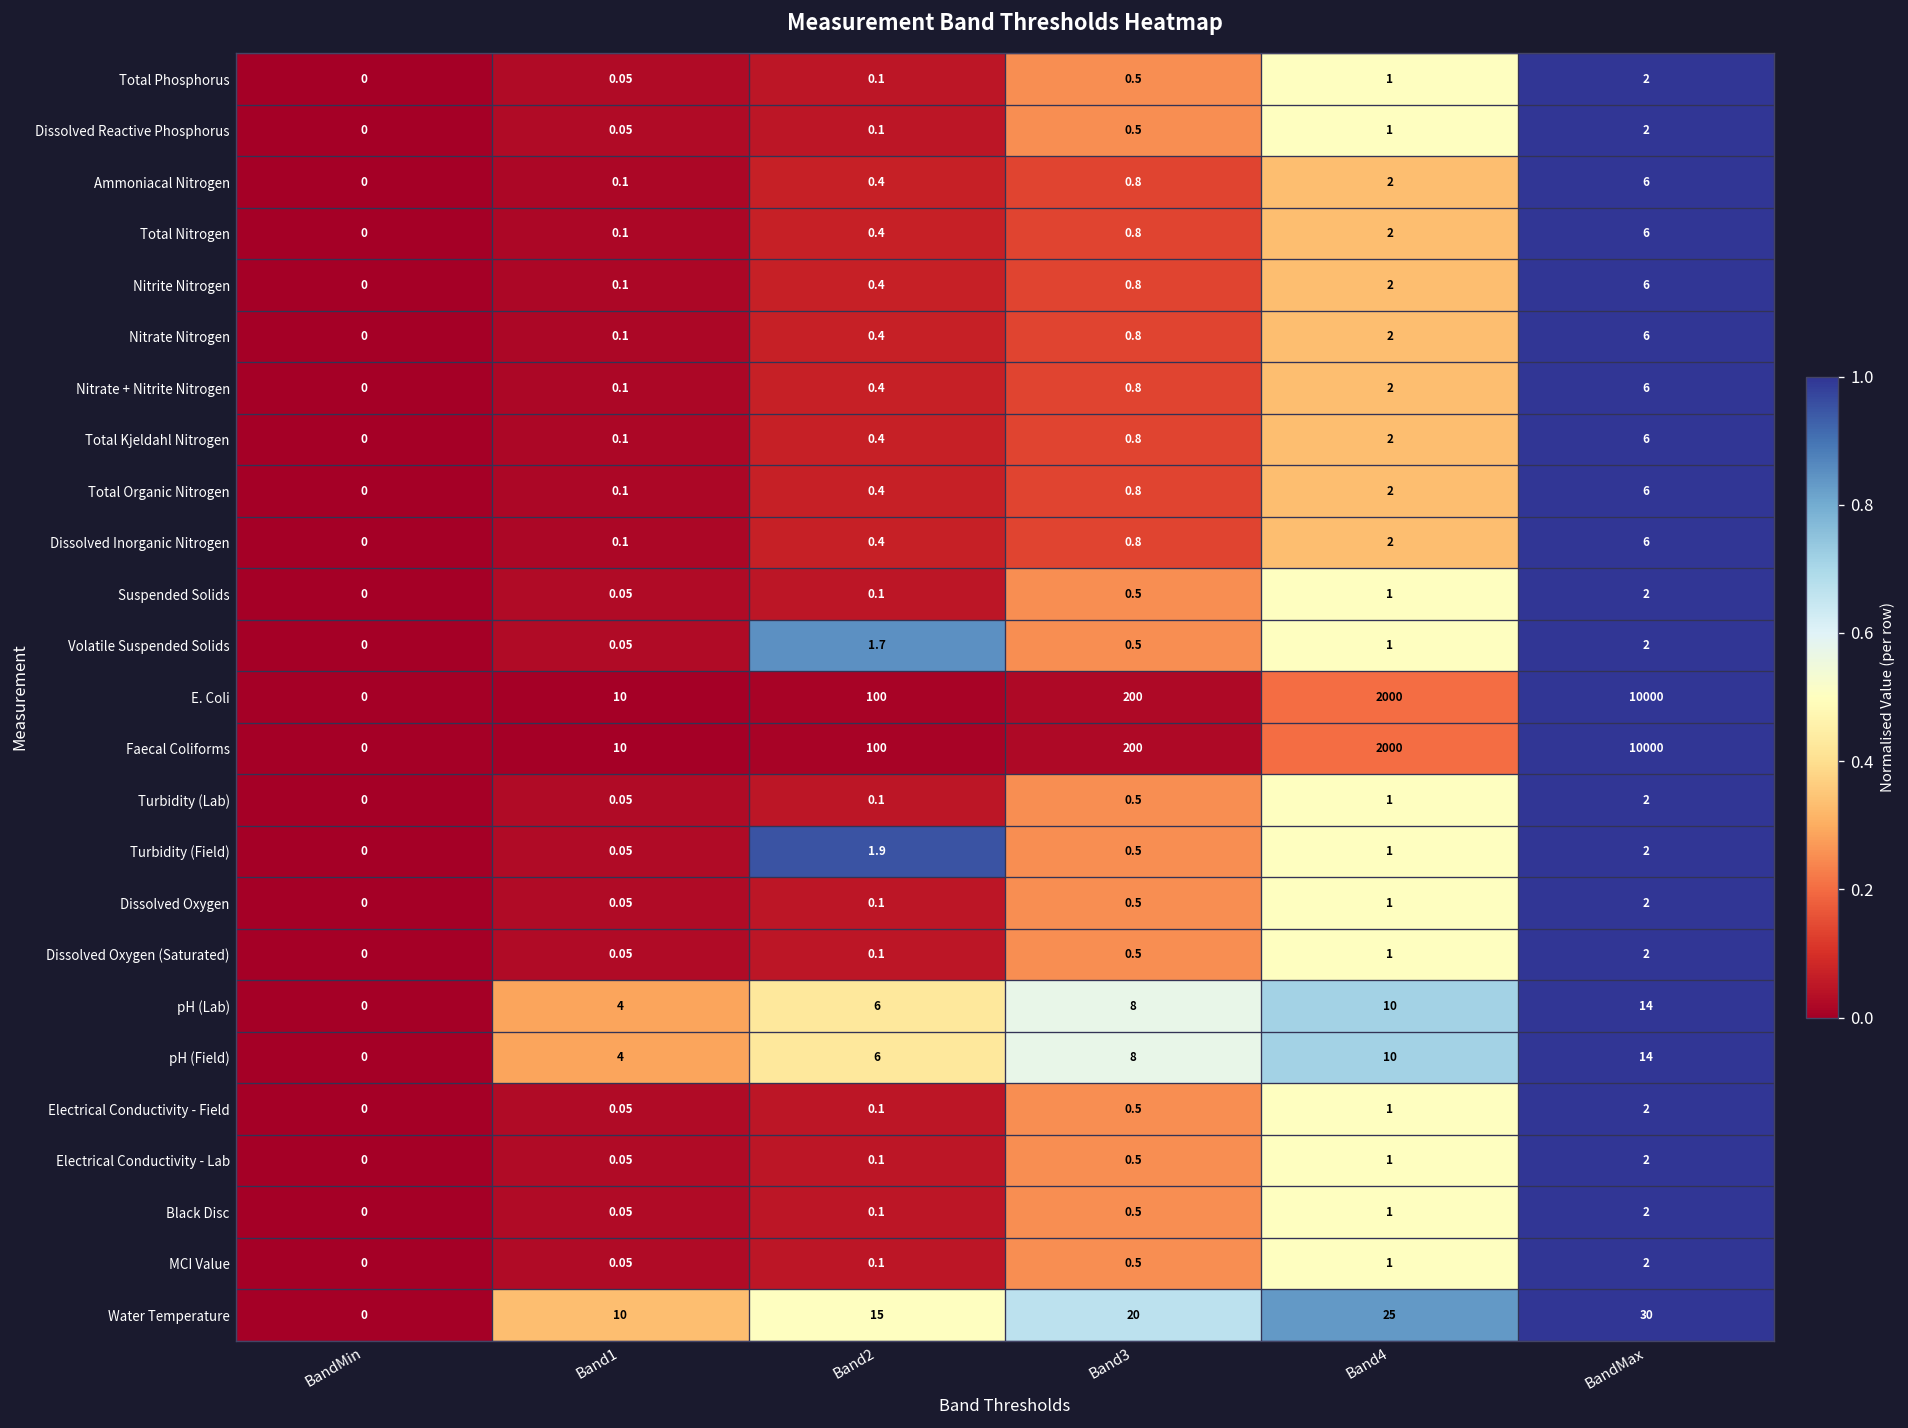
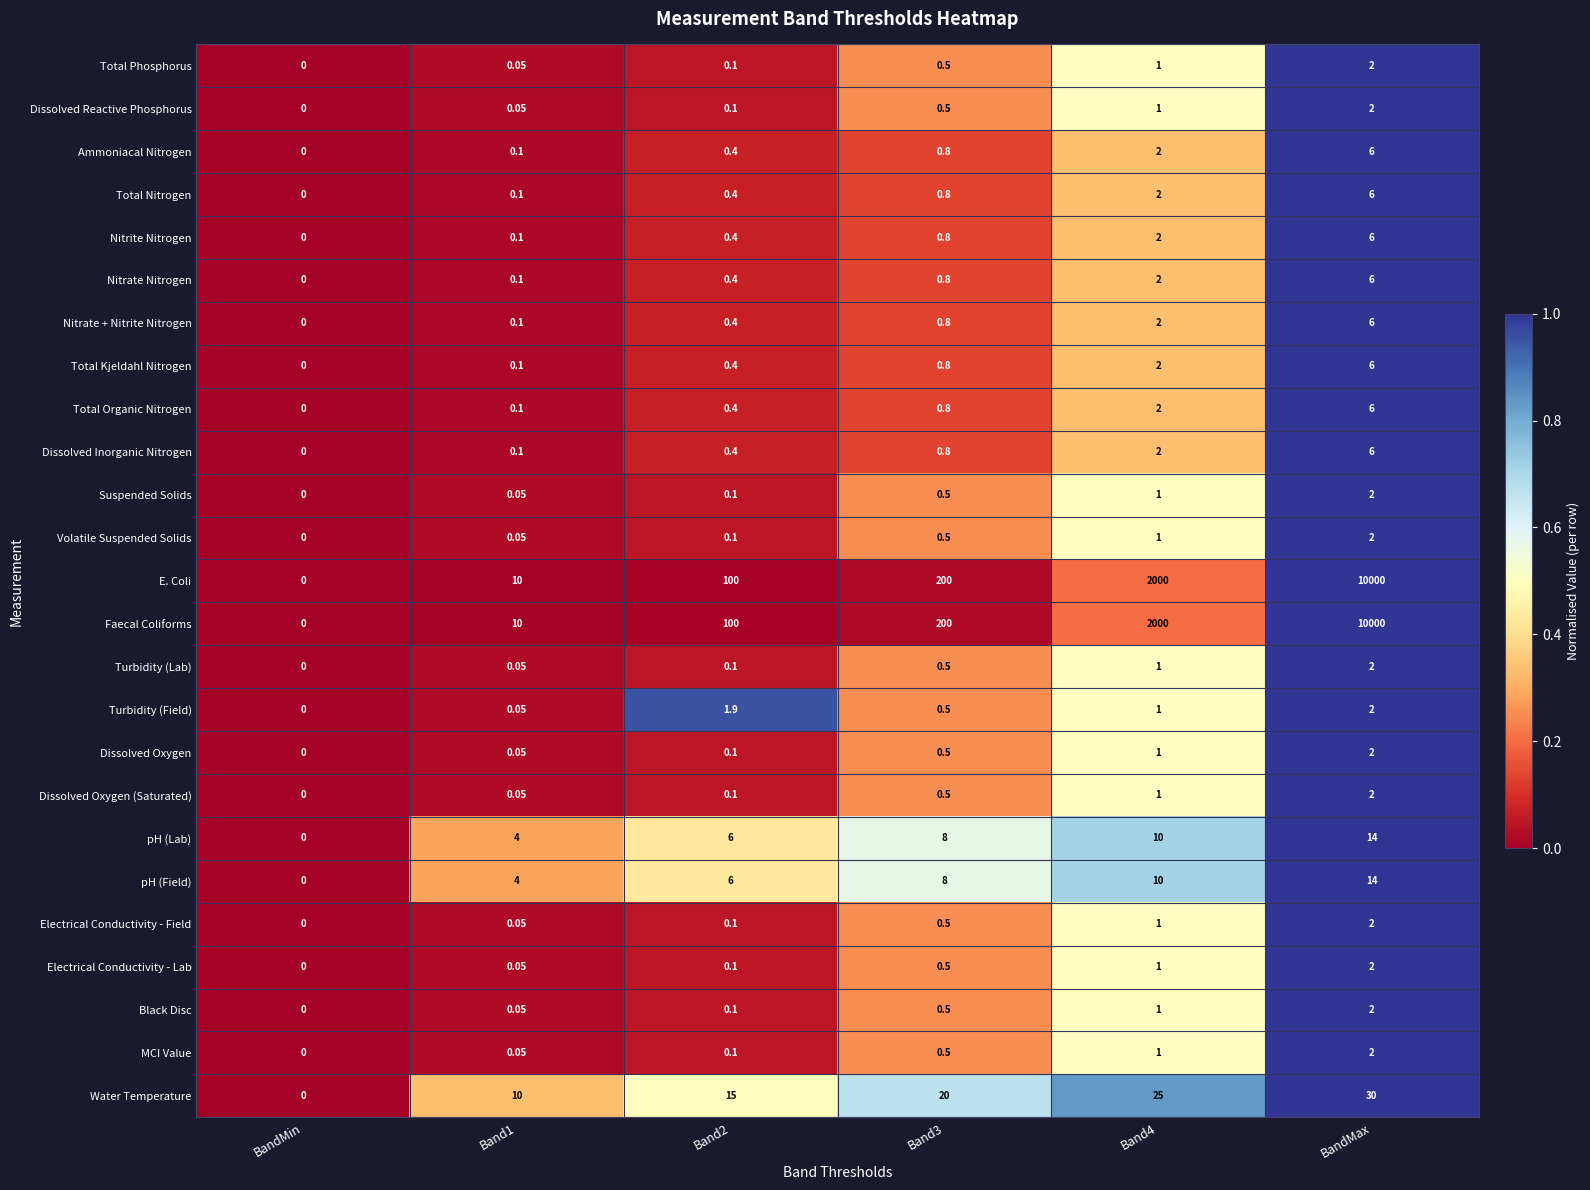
Volatile Suspended Solids, Band2: 1.7 -> 0.1
